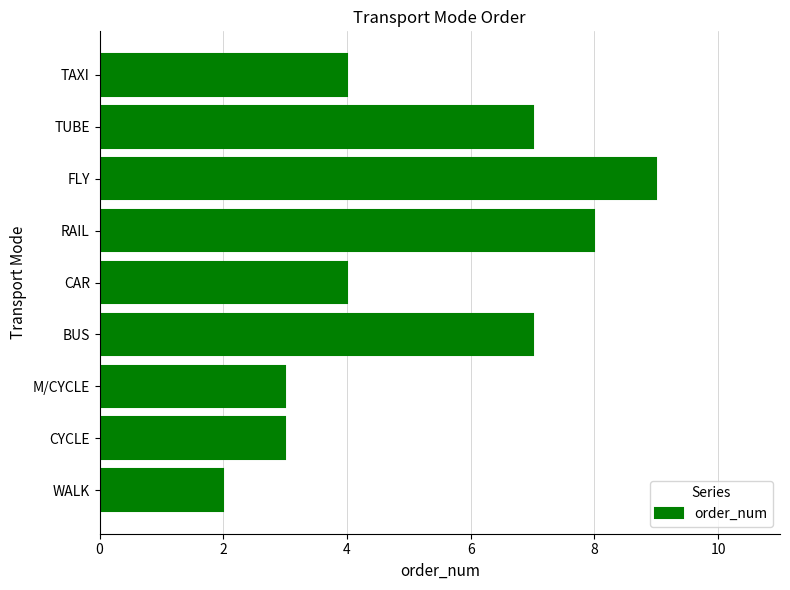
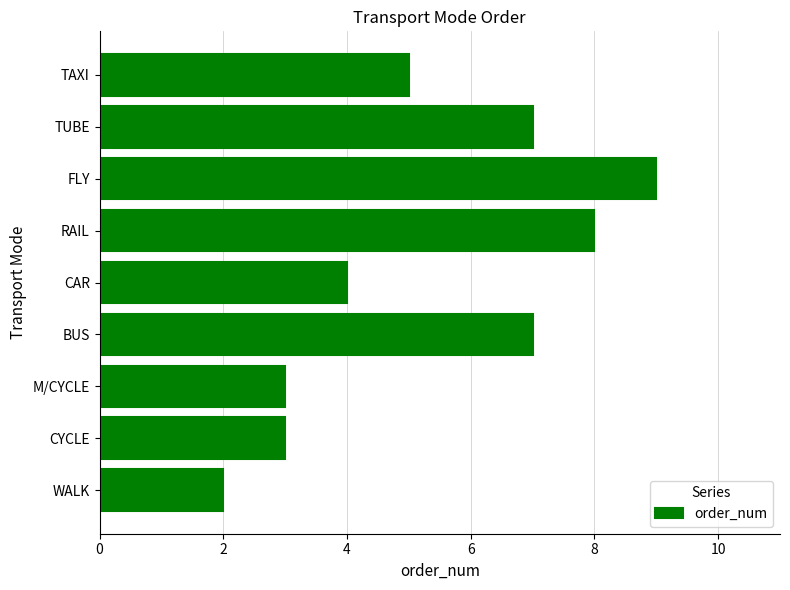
TAXI: 4 -> 5
